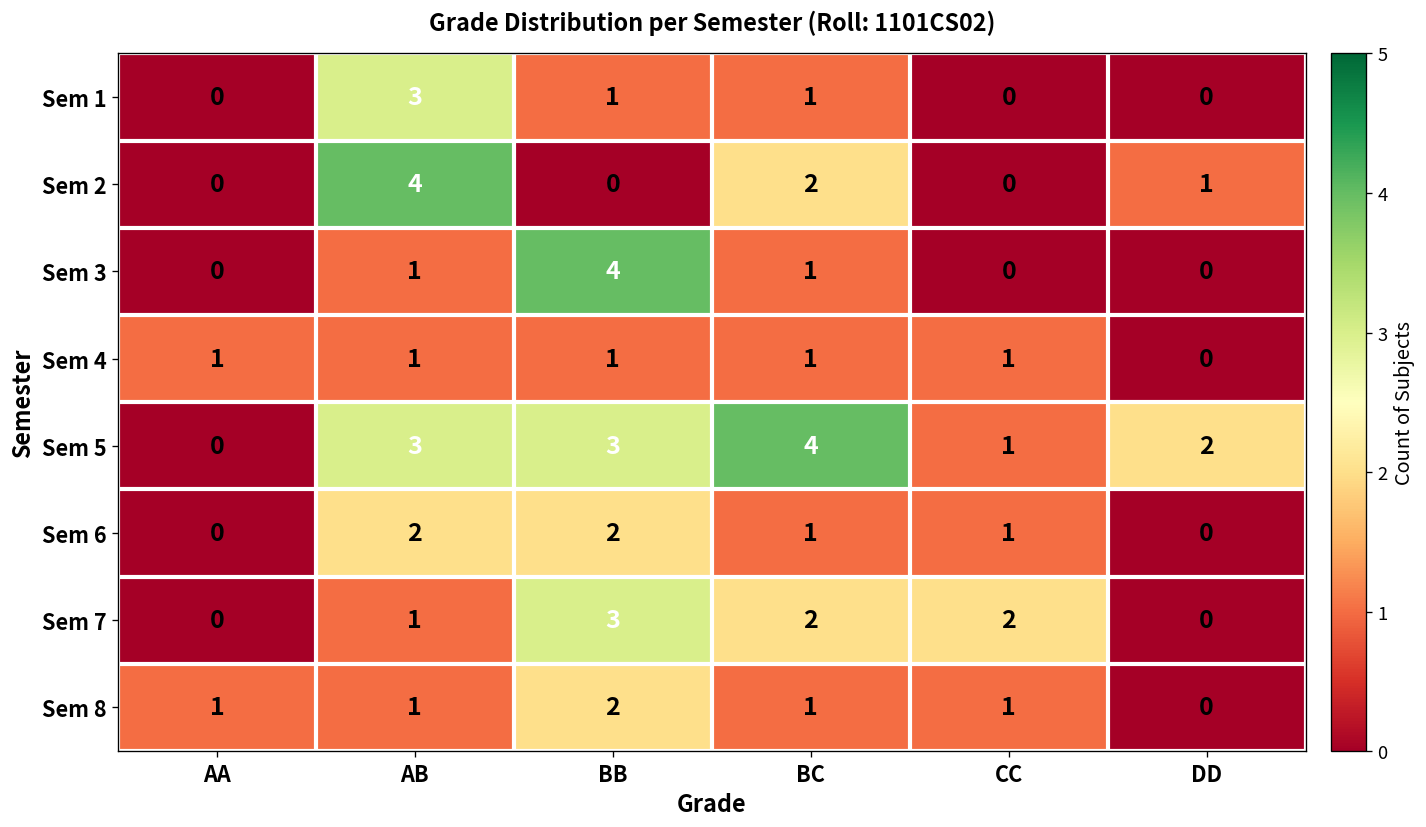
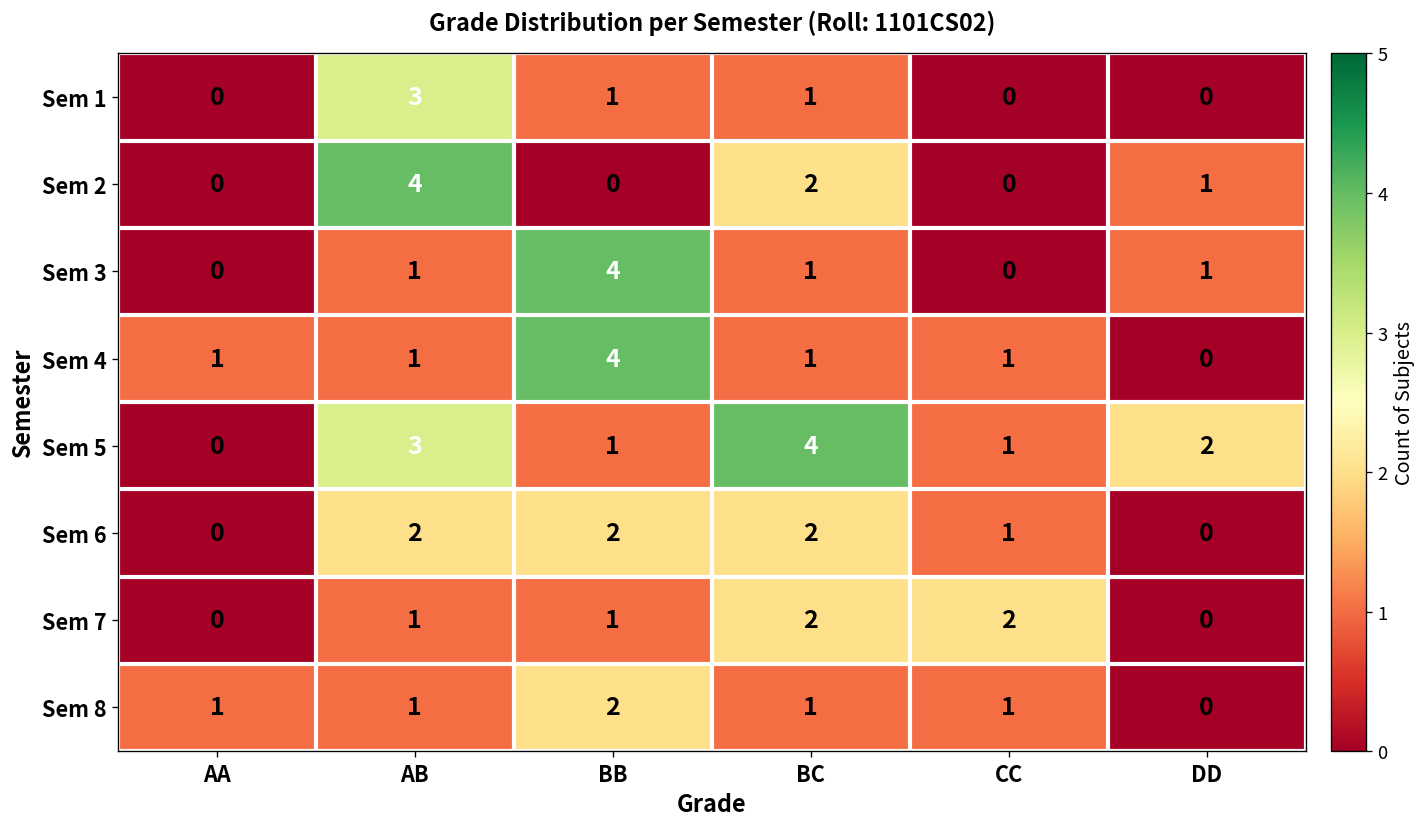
Sem 3, DD: 0 -> 1
Sem 4, BB: 1 -> 4
Sem 5, BB: 3 -> 1
Sem 6, BC: 1 -> 2
Sem 7, BB: 3 -> 1
